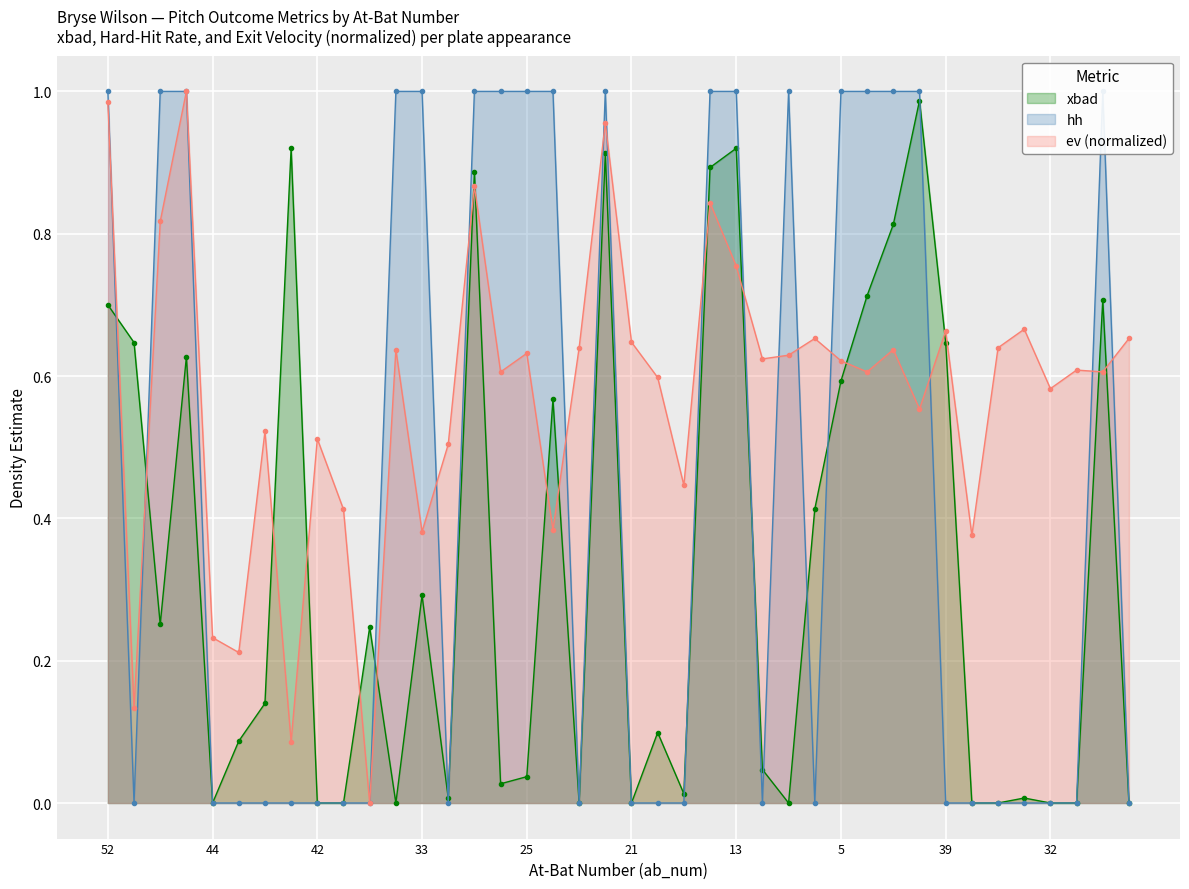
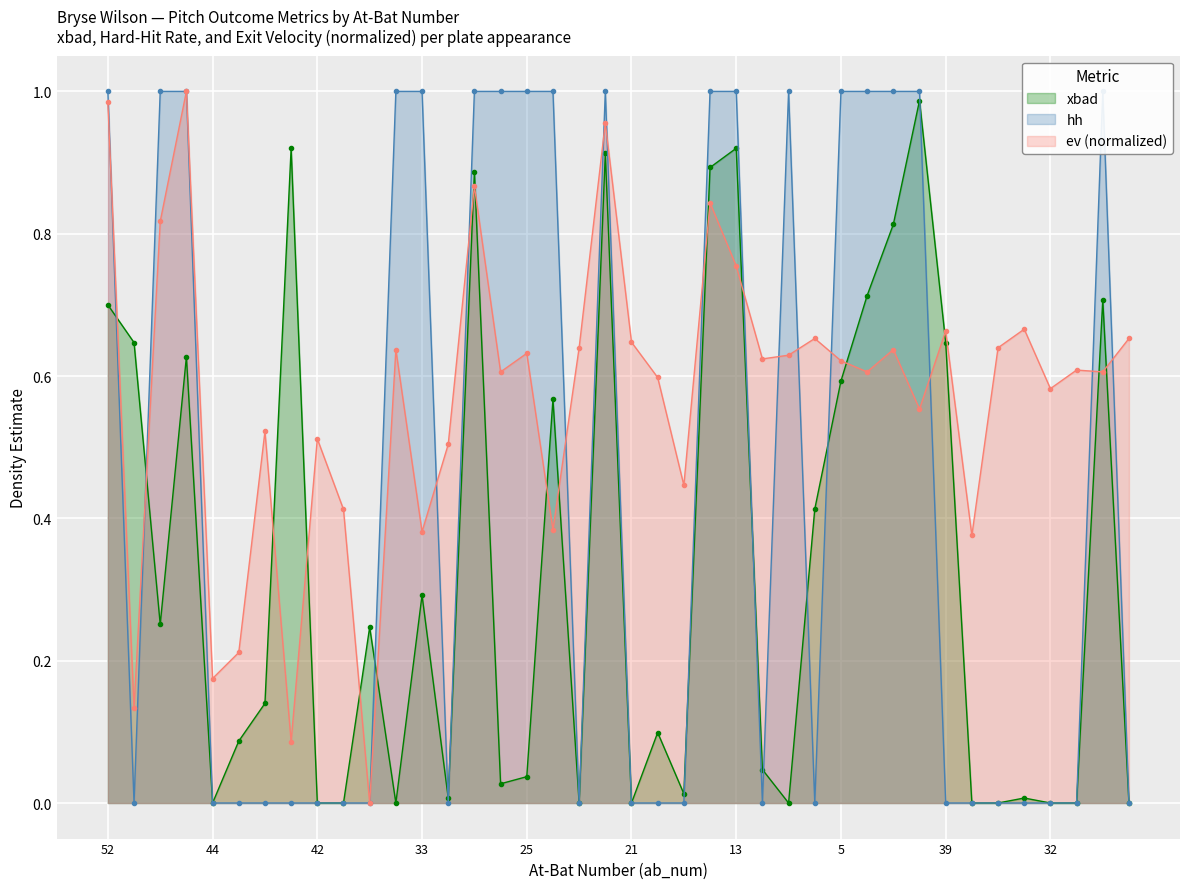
ev (normalized), 44: 0.23 -> 0.17
